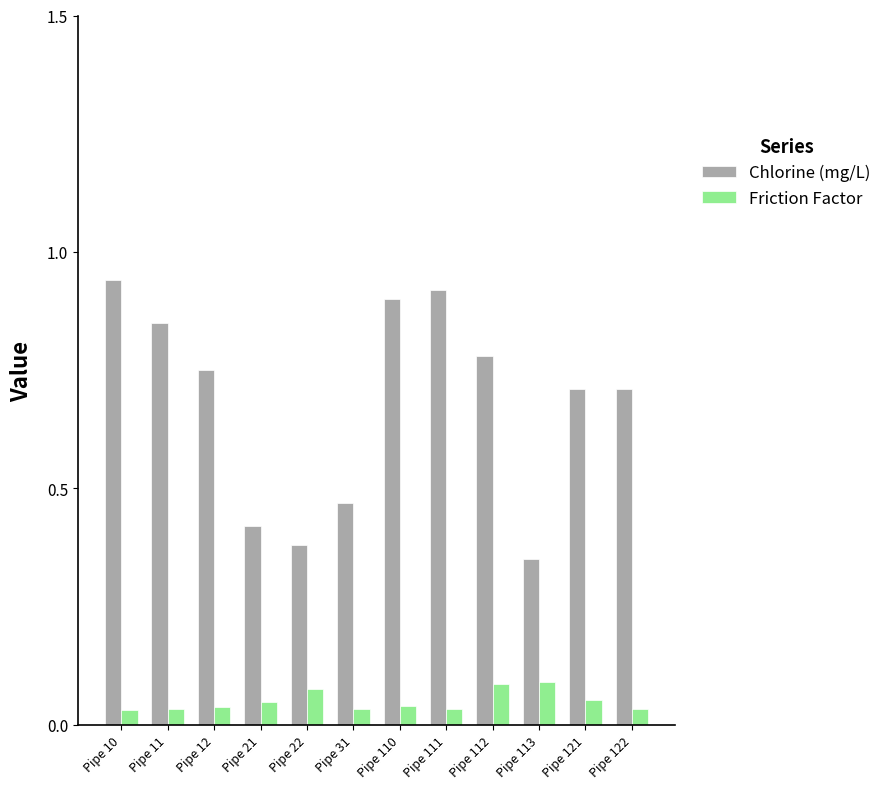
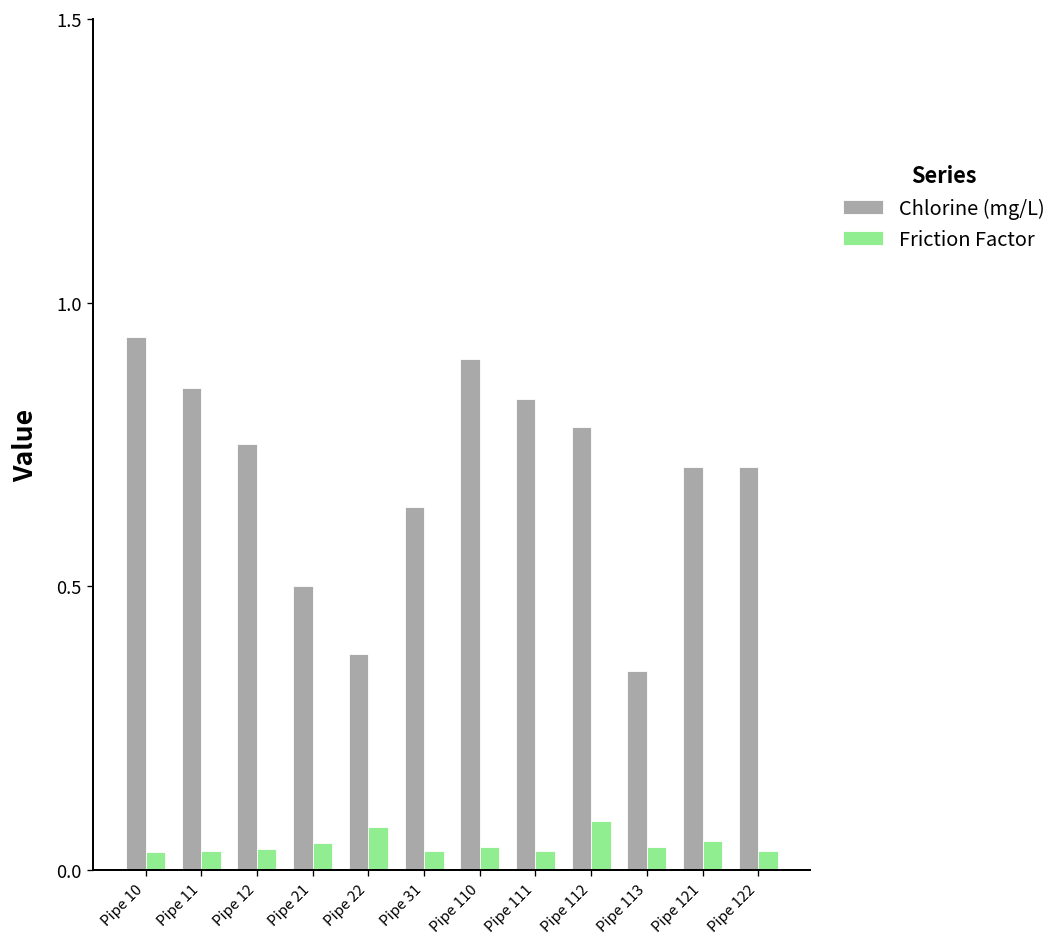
Chlorine (mg/L), Pipe 21: 0.42 -> 0.50
Chlorine (mg/L), Pipe 31: 0.47 -> 0.64
Chlorine (mg/L), Pipe 111: 0.92 -> 0.83
Friction Factor, Pipe 113: 0.09 -> 0.04
